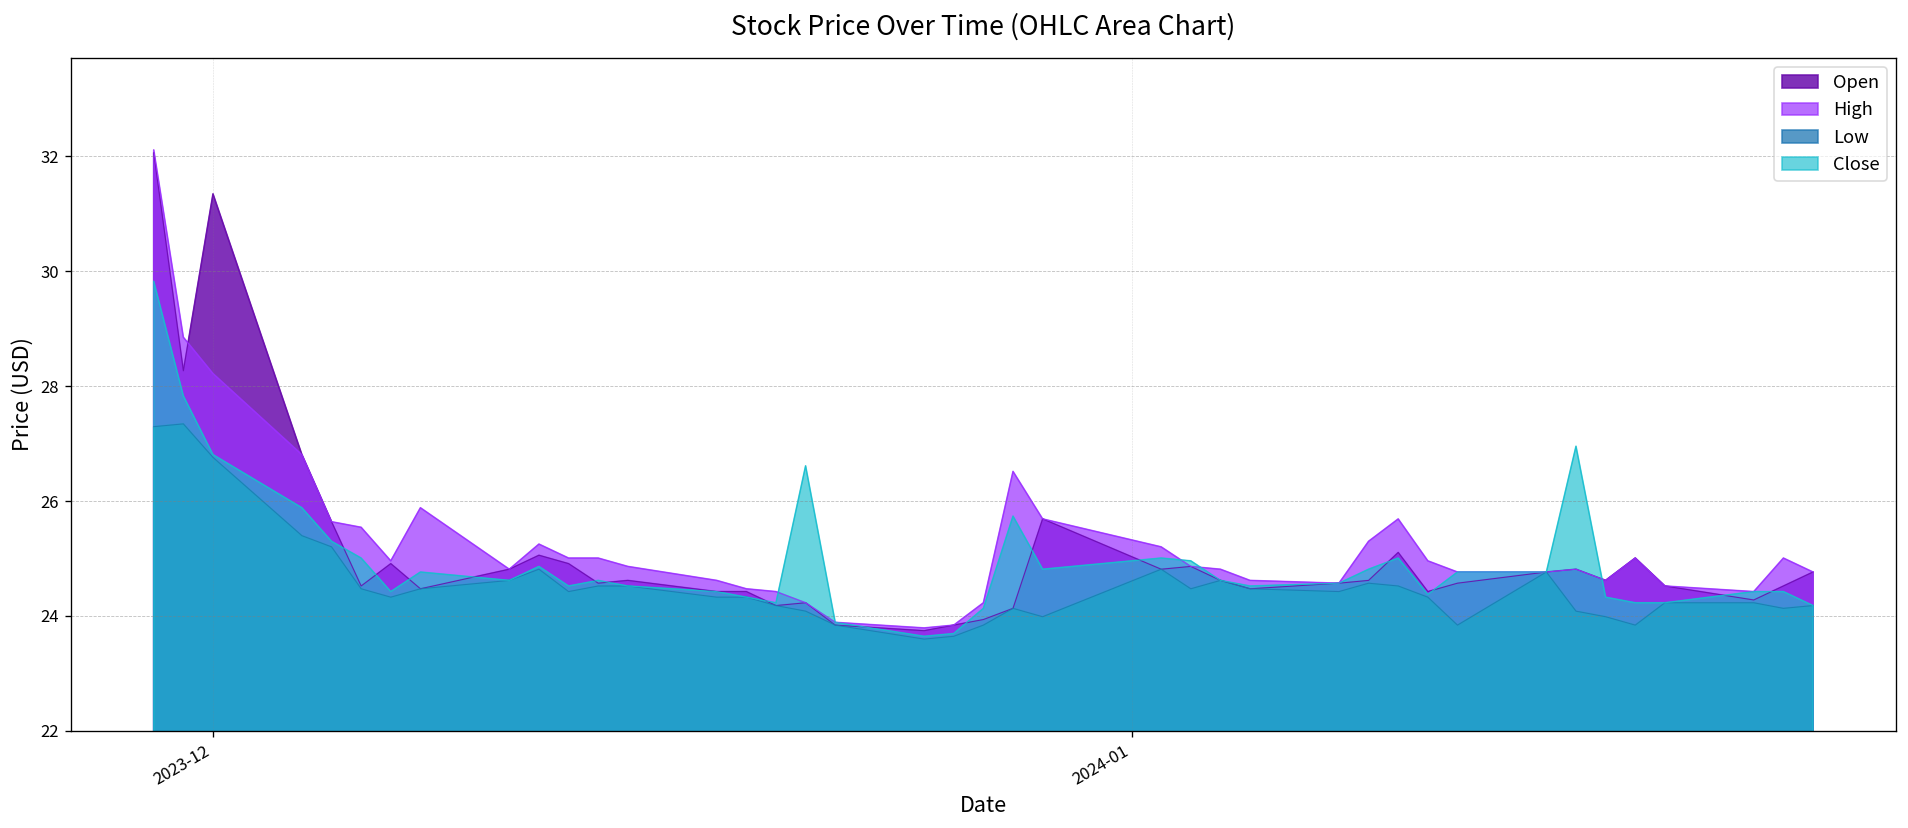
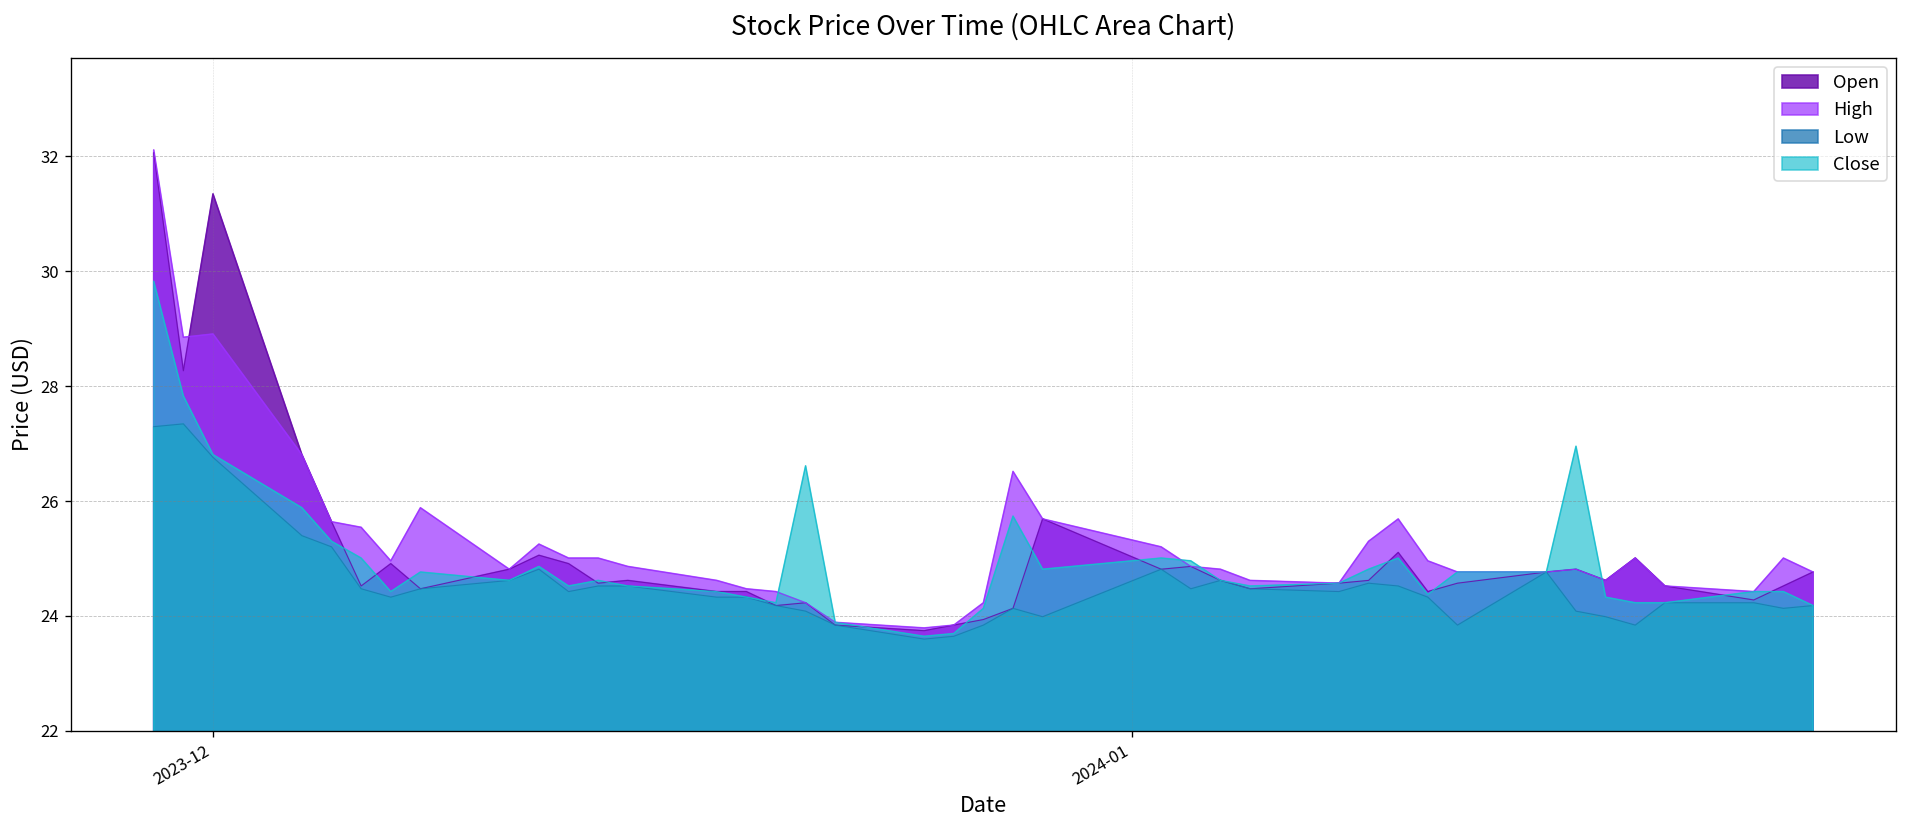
High, 2023-12: 28.2 -> 28.9
